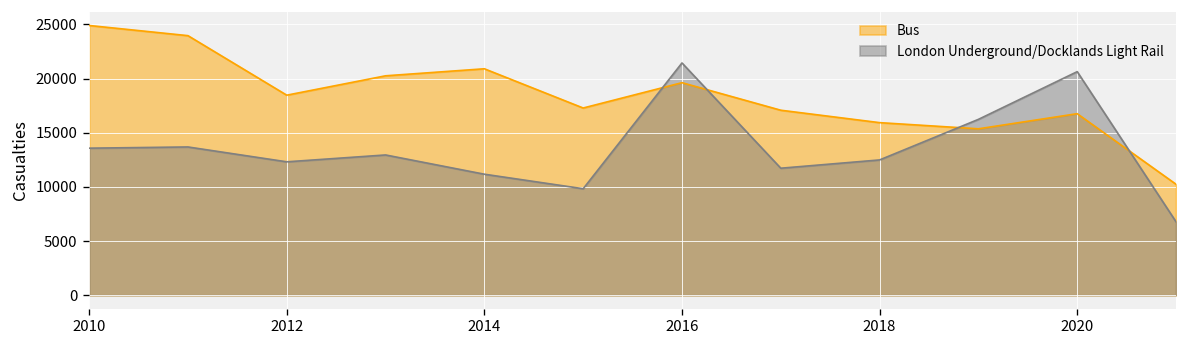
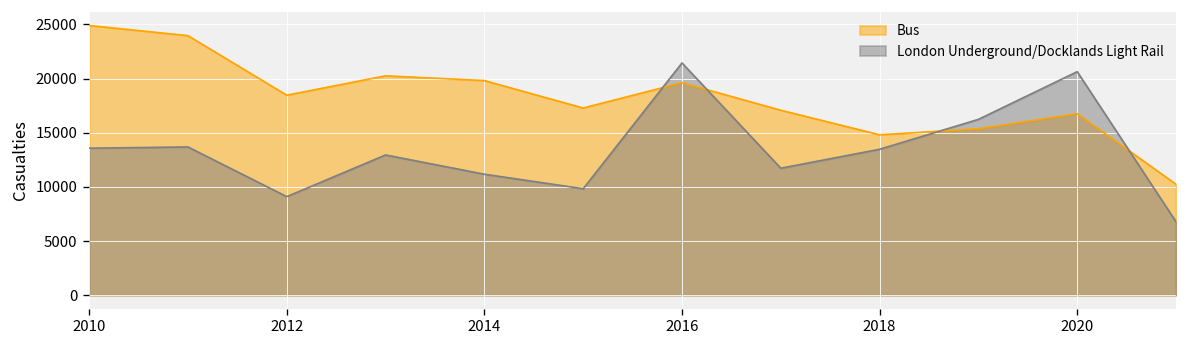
London Underground/Docklands Light Rail, 2012: 12000 -> 9000
Bus, 2014: 21000 -> 20000
Bus, 2018: 16000 -> 15000
London Underground/Docklands Light Rail, 2018: 12000 -> 13000
